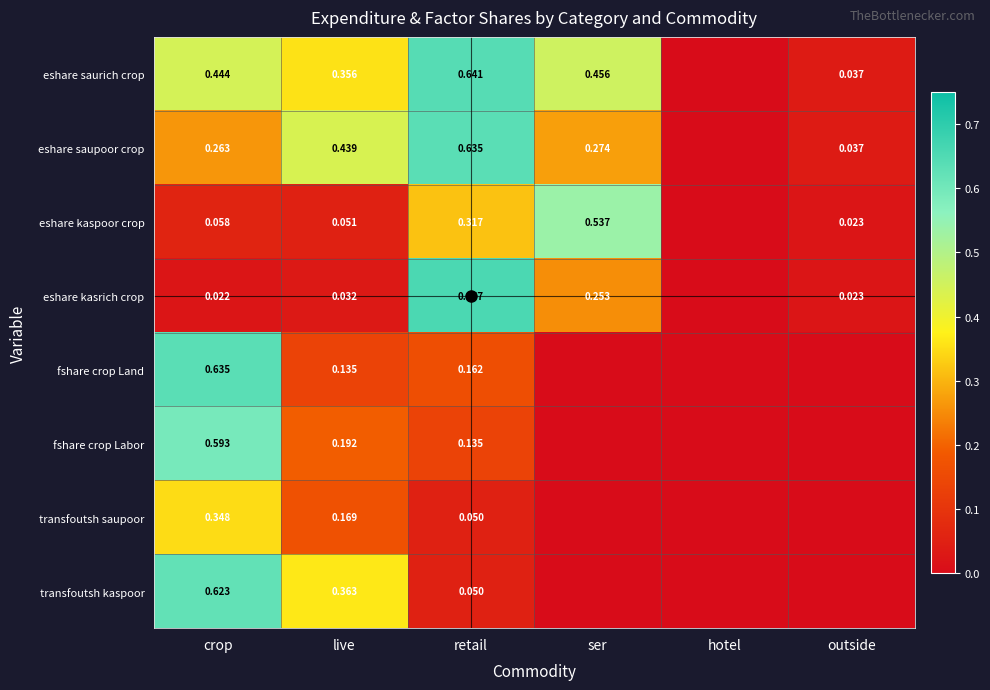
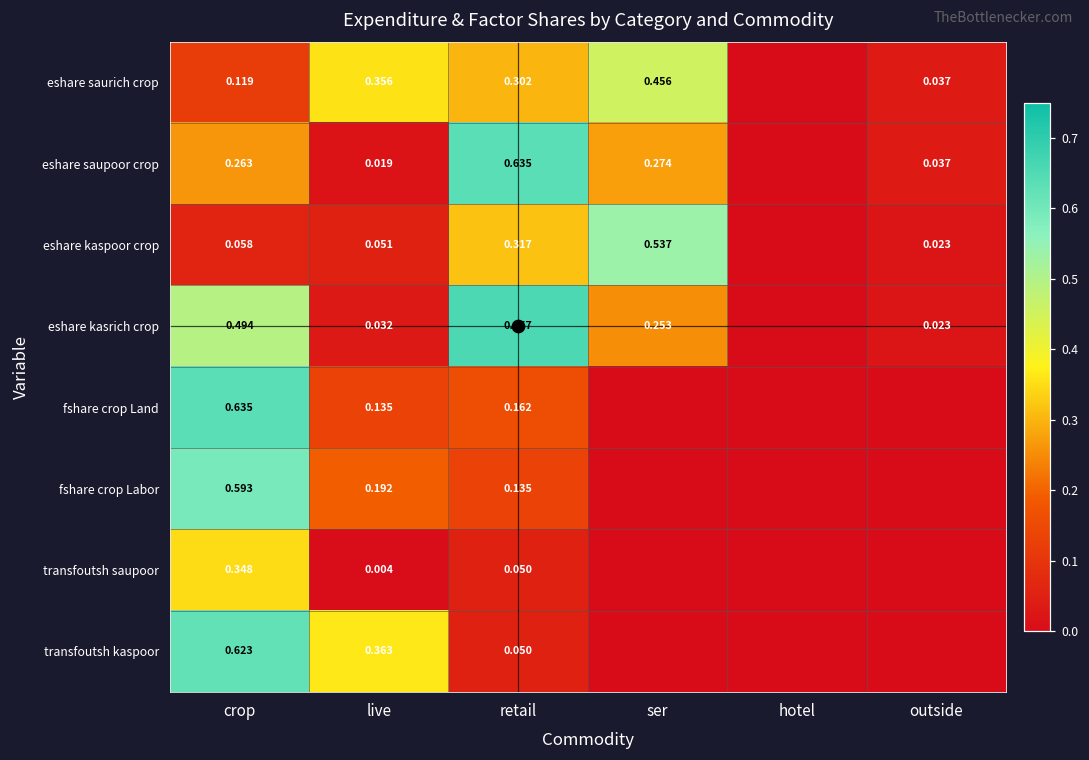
eshare saurich crop, crop: 0.444 -> 0.119
eshare saurich crop, retail: 0.641 -> 0.302
eshare saupoor crop, live: 0.439 -> 0.019
eshare kasrich crop, crop: 0.022 -> 0.494
transfoutsh saupoor, live: 0.169 -> 0.004
